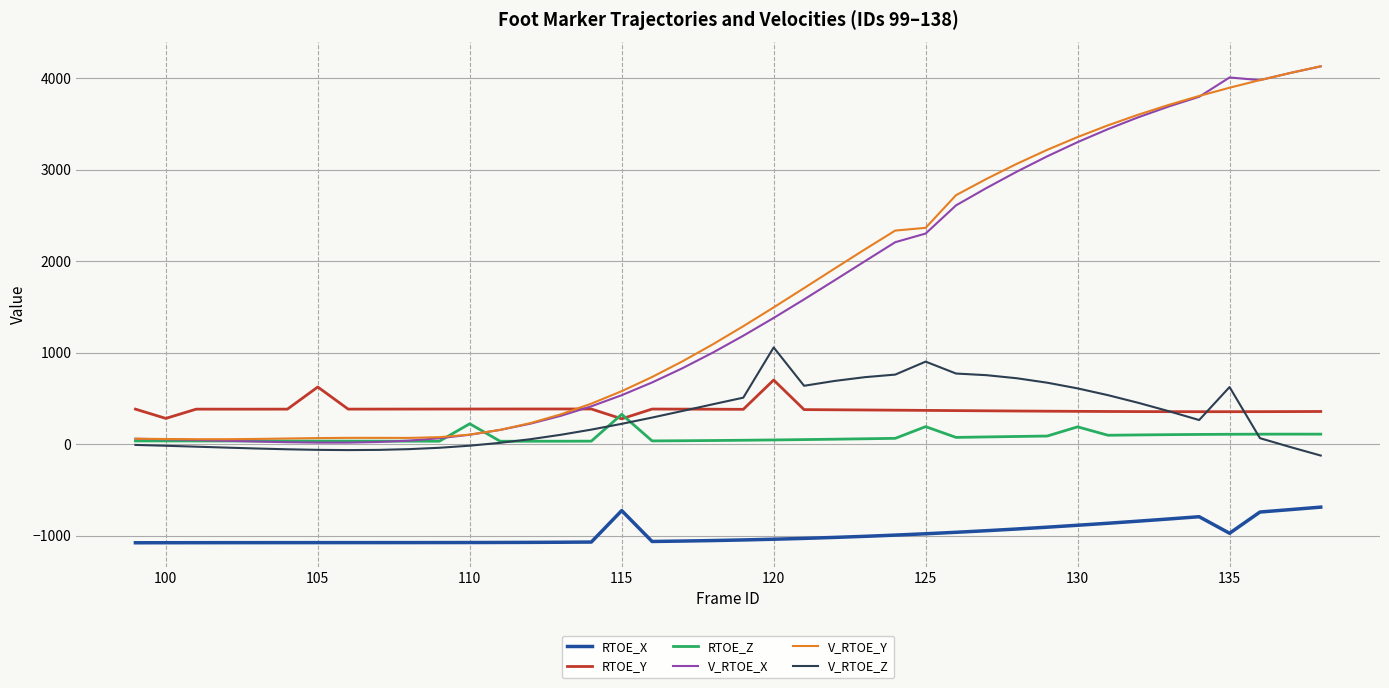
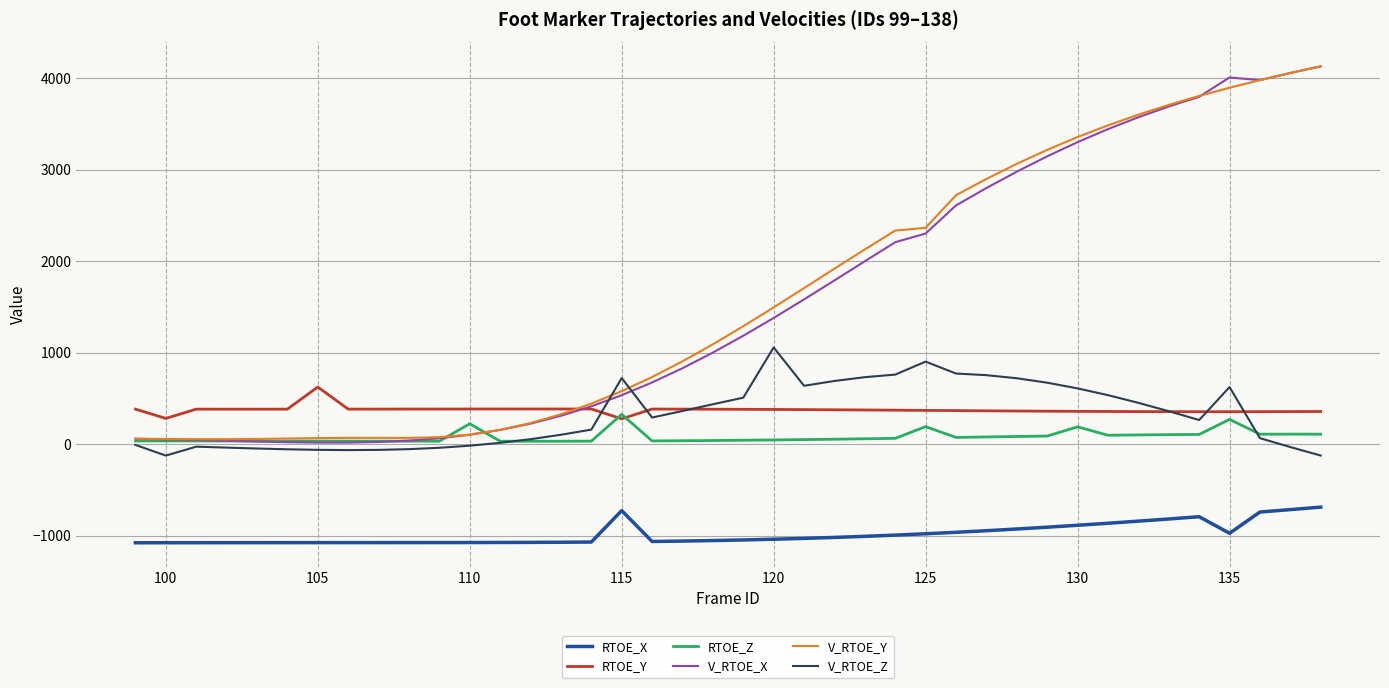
V_RTOE_Z, 100: 0 -> -100
V_RTOE_Z, 115: 200 -> 700
RTOE_Y, 120: 700 -> 400
RTOE_Z, 135: 100 -> 300
